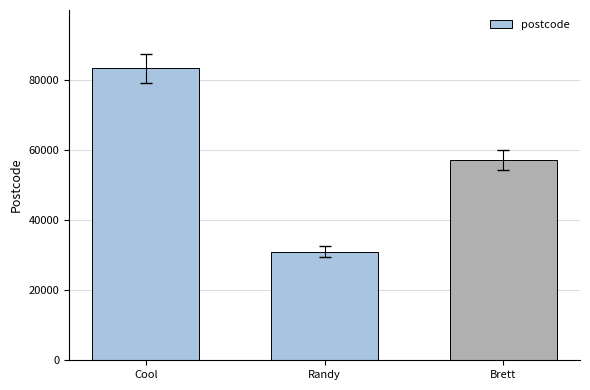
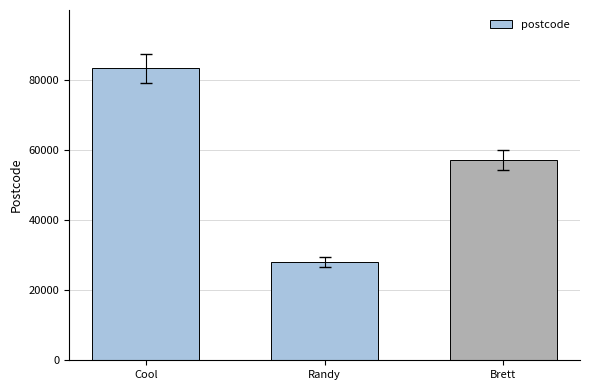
postcode, Randy: 31000 -> 28000
